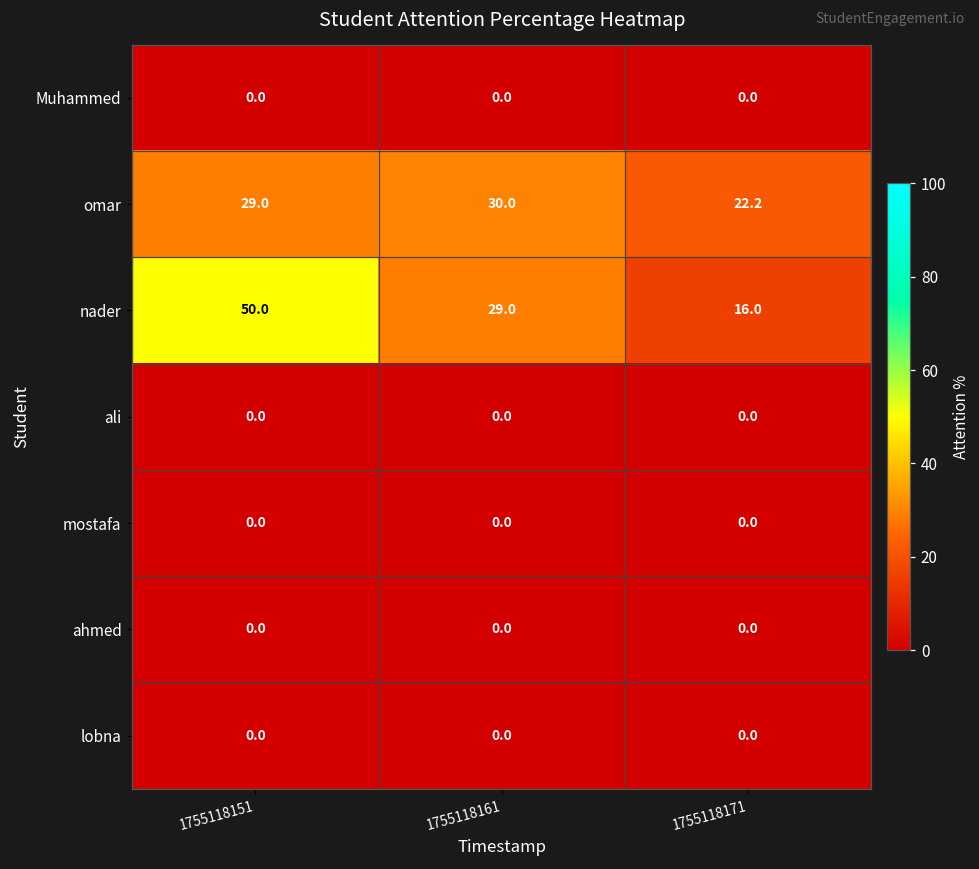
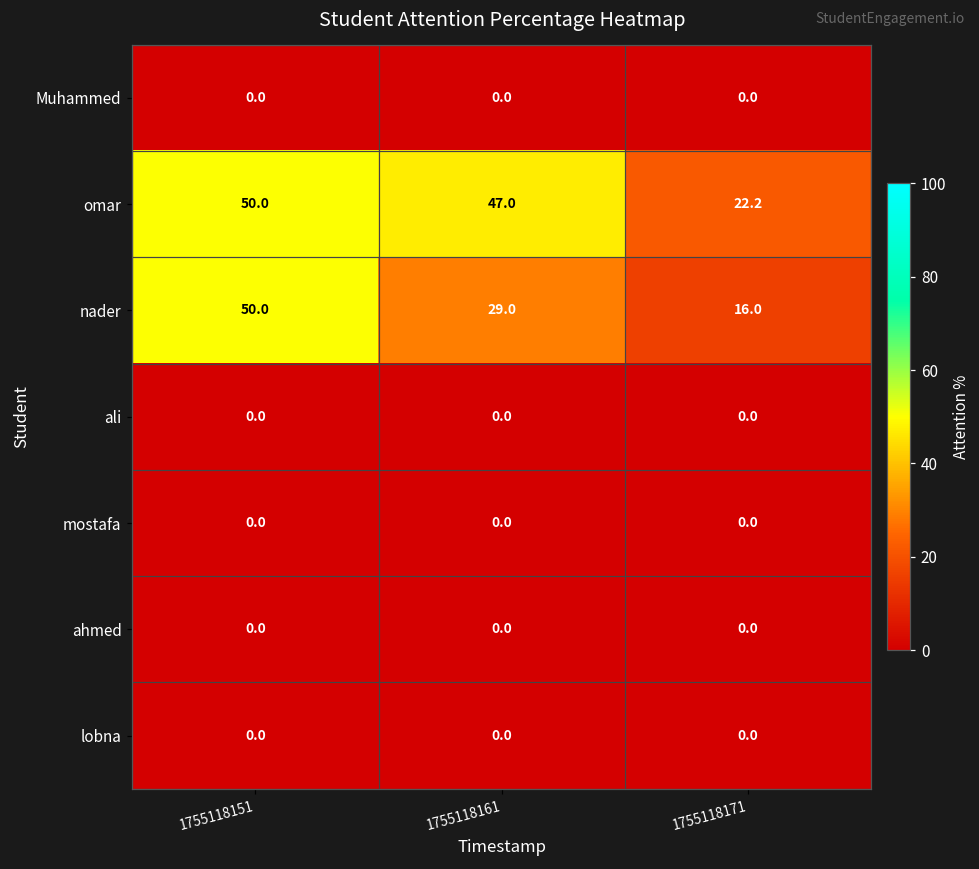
omar, 1755118151: 29.0 -> 50.0
omar, 1755118161: 30.0 -> 47.0
